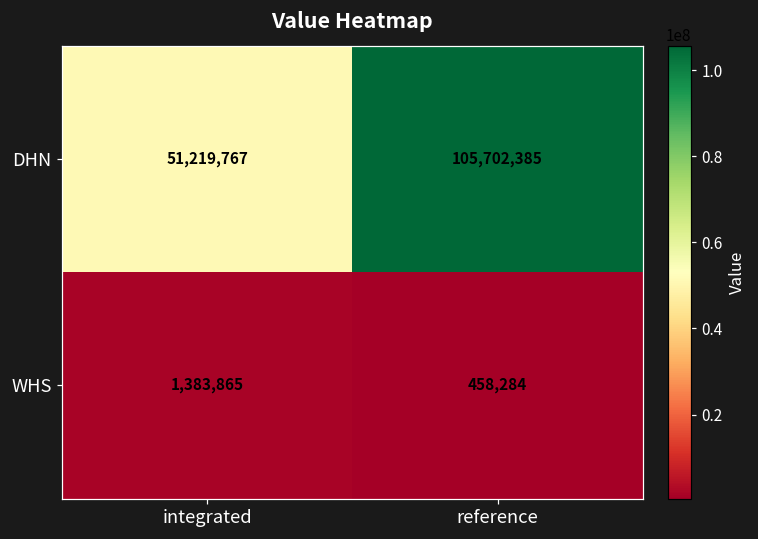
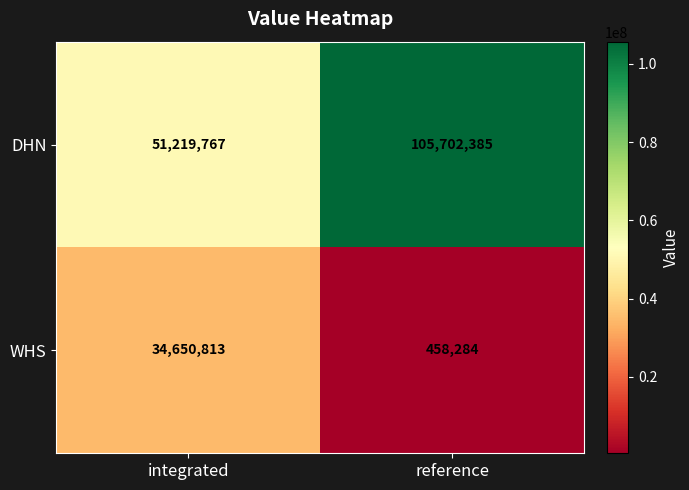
WHS, integrated: 1,383,865 -> 34,650,813
